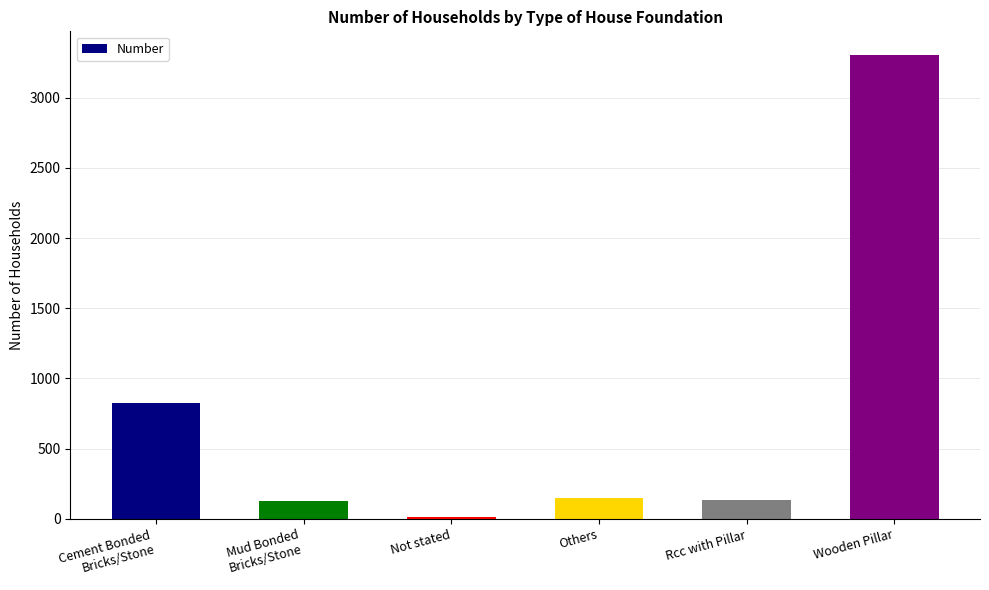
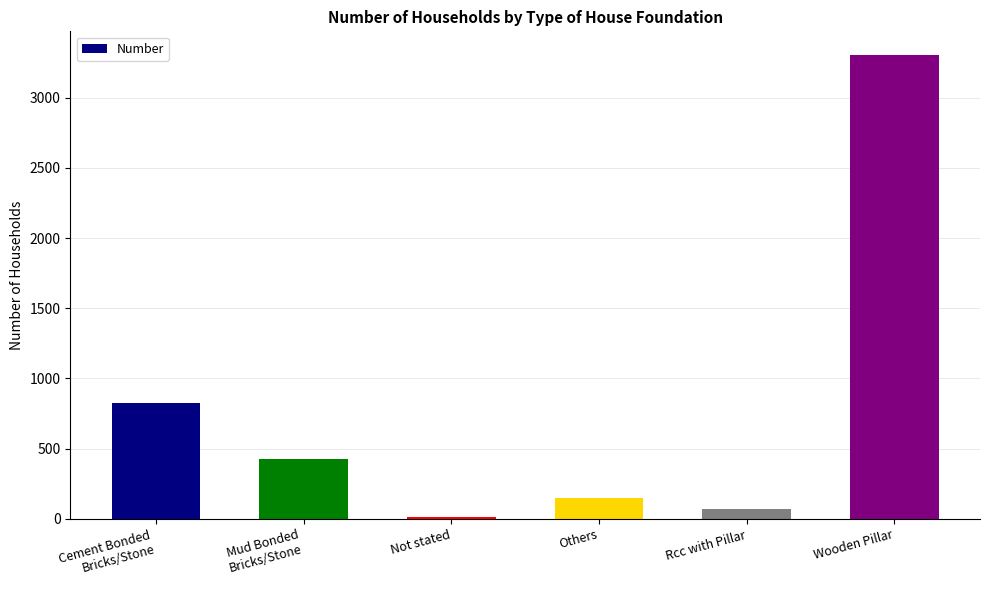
Mud Bonded Bricks/Stone: 130 -> 420
Rcc with Pillar: 140 -> 70
